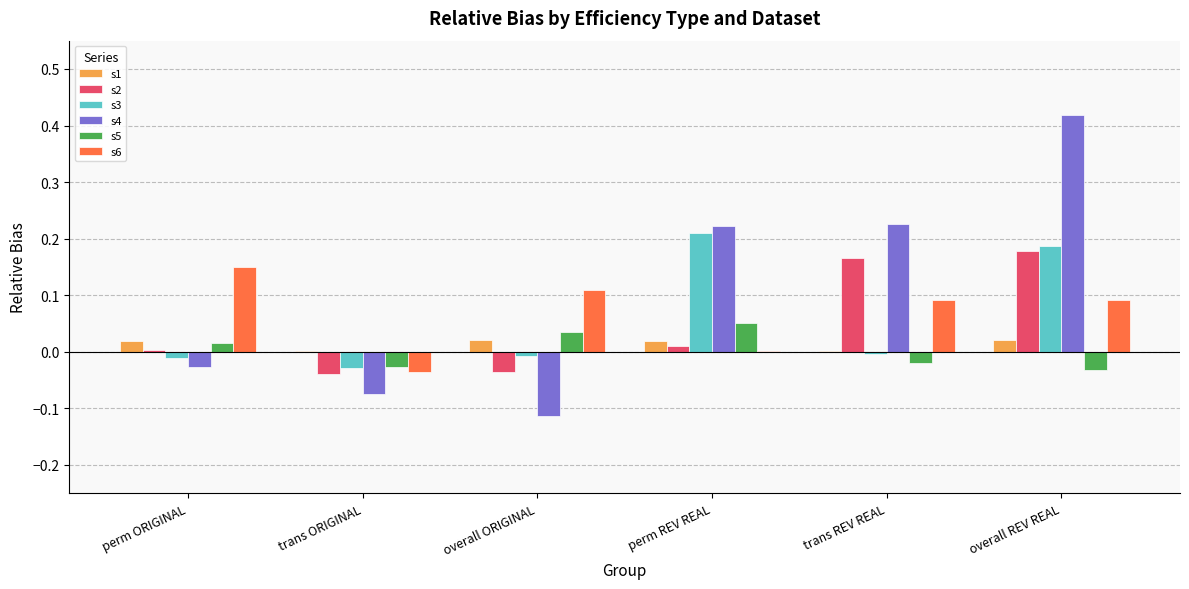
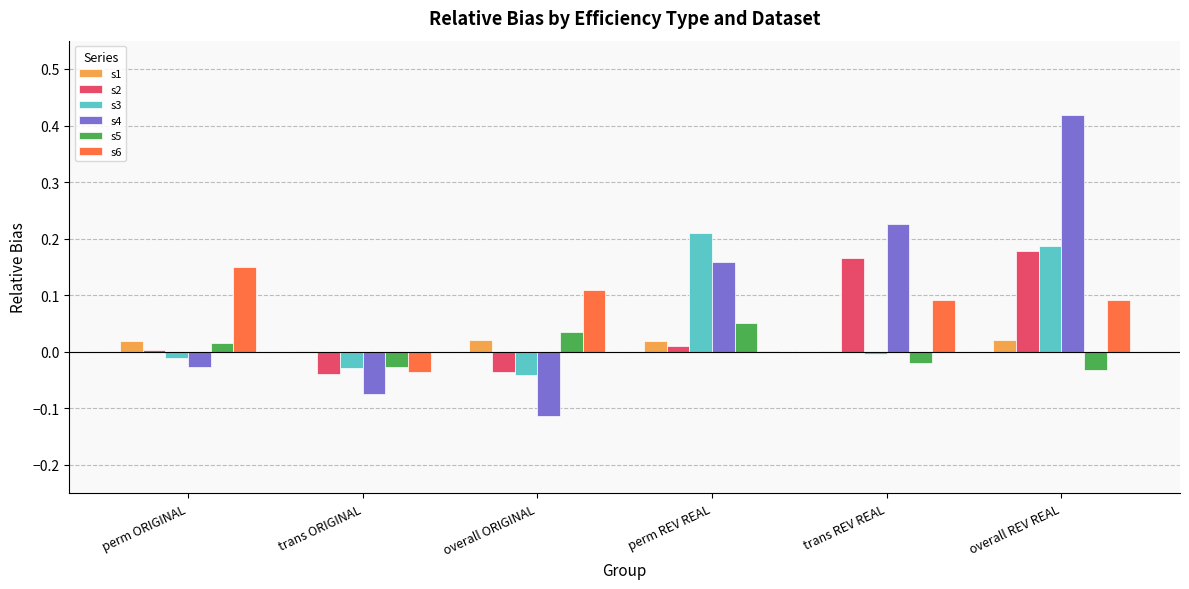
s3, overall ORIGINAL: -0.01 -> -0.04
s4, perm REV REAL: 0.22 -> 0.16
